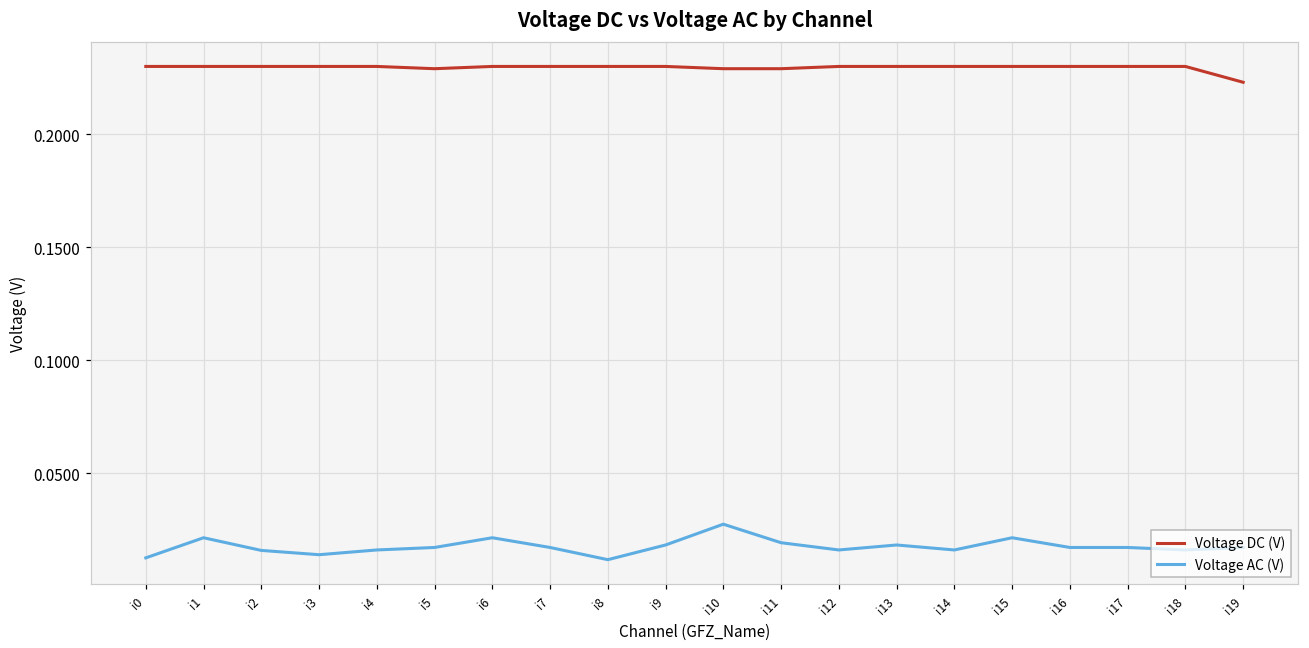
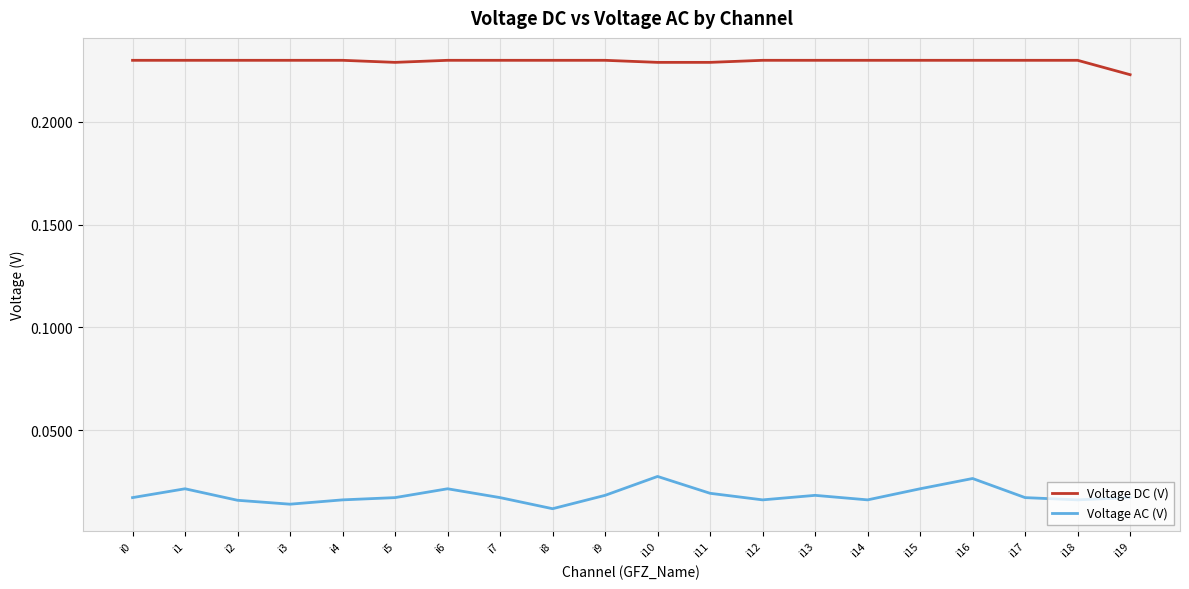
Voltage AC (V), i0: 0.013 -> 0.017
Voltage AC (V), i16: 0.017 -> 0.027
